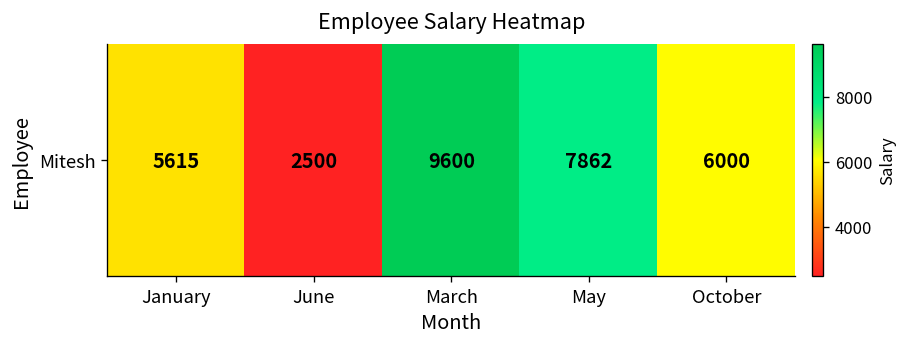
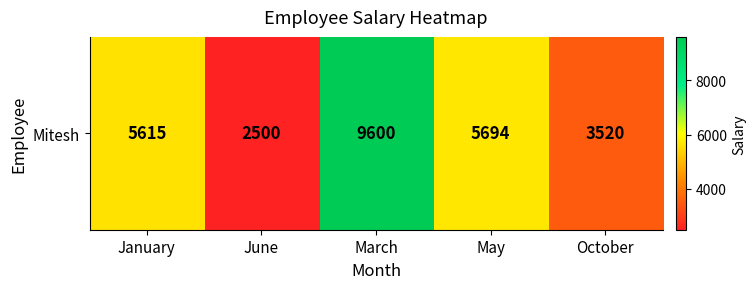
Mitesh, May: 7862 -> 5694
Mitesh, October: 6000 -> 3520
